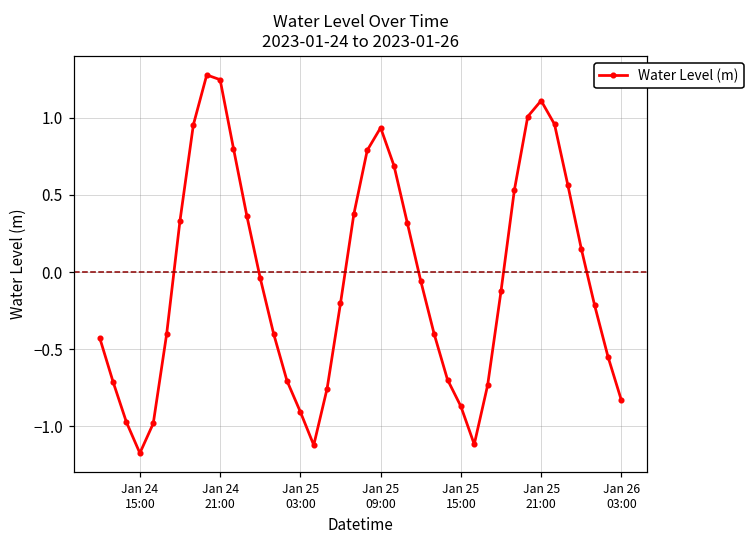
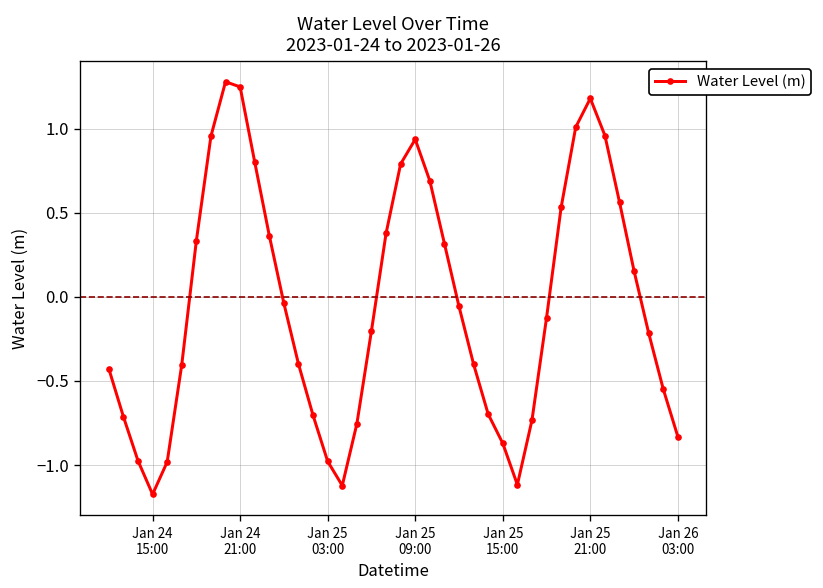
Jan 25 03:00: -0.91 -> -0.98
Jan 25 21:00: 1.11 -> 1.18
